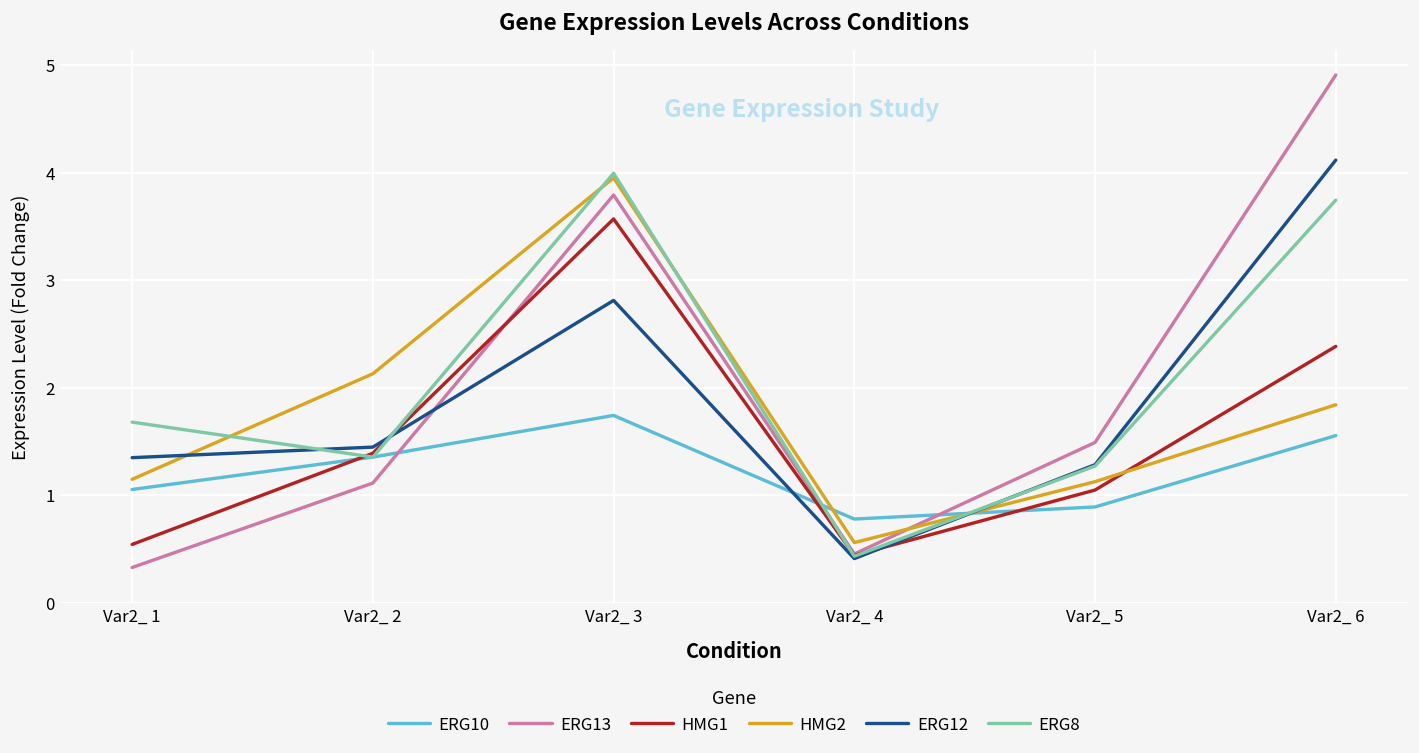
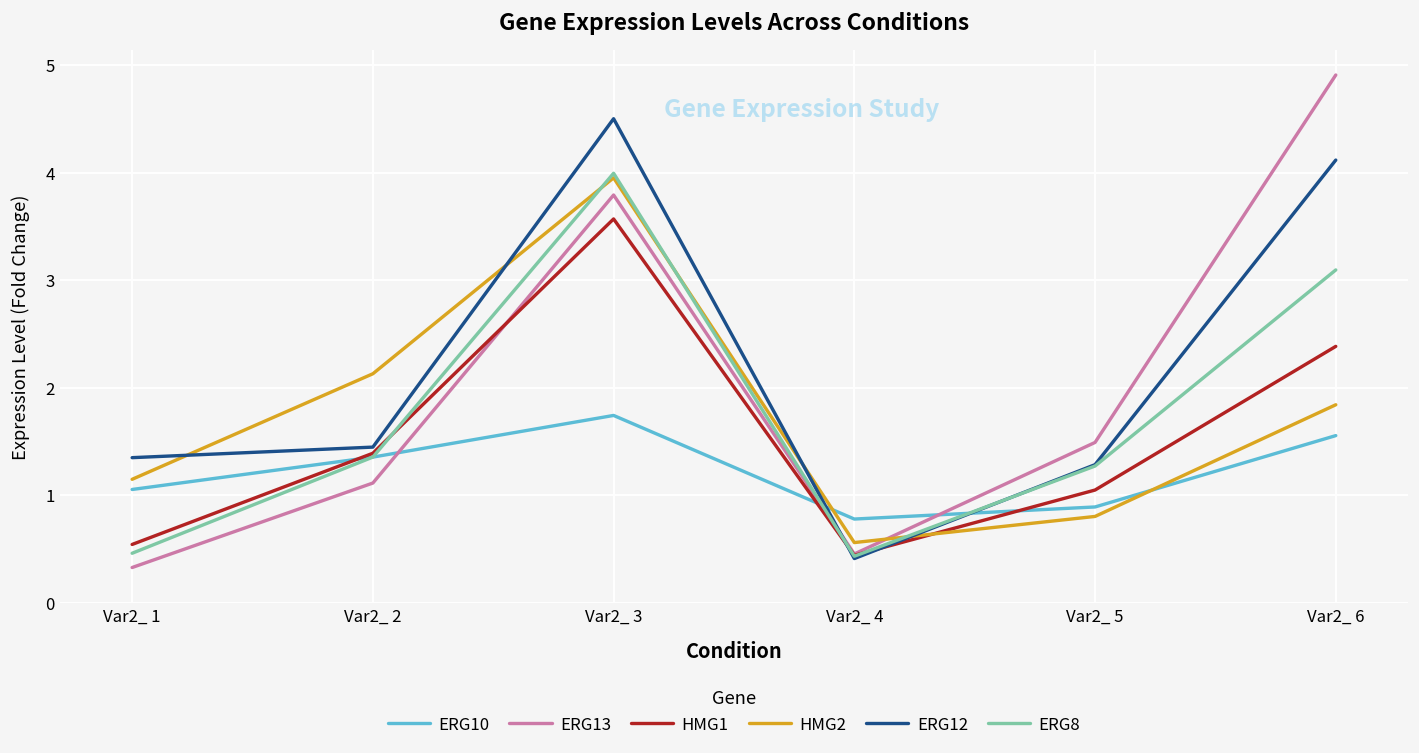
ERG8, Var2_ 1: 1.7 -> 0.5
ERG12, Var2_ 3: 2.8 -> 4.5
HMG2, Var2_ 5: 1.1 -> 0.8
ERG8, Var2_ 6: 3.7 -> 3.1
